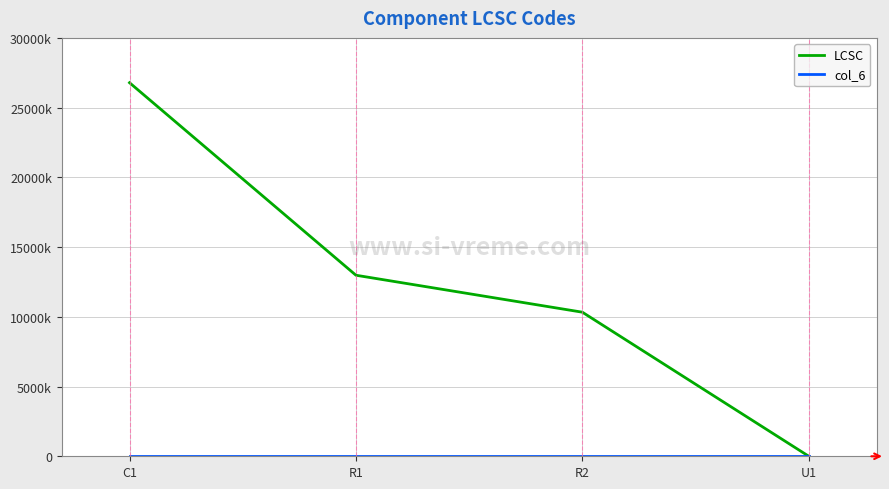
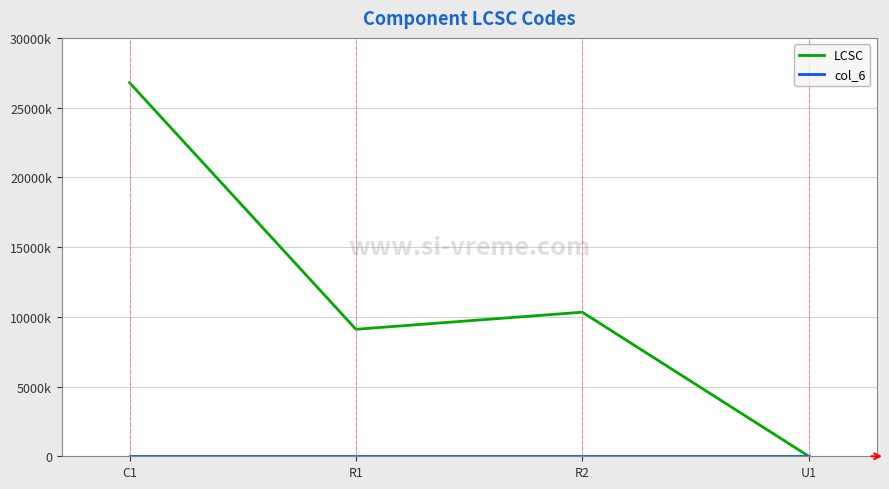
LCSC, R1: 13000000 -> 9100000
